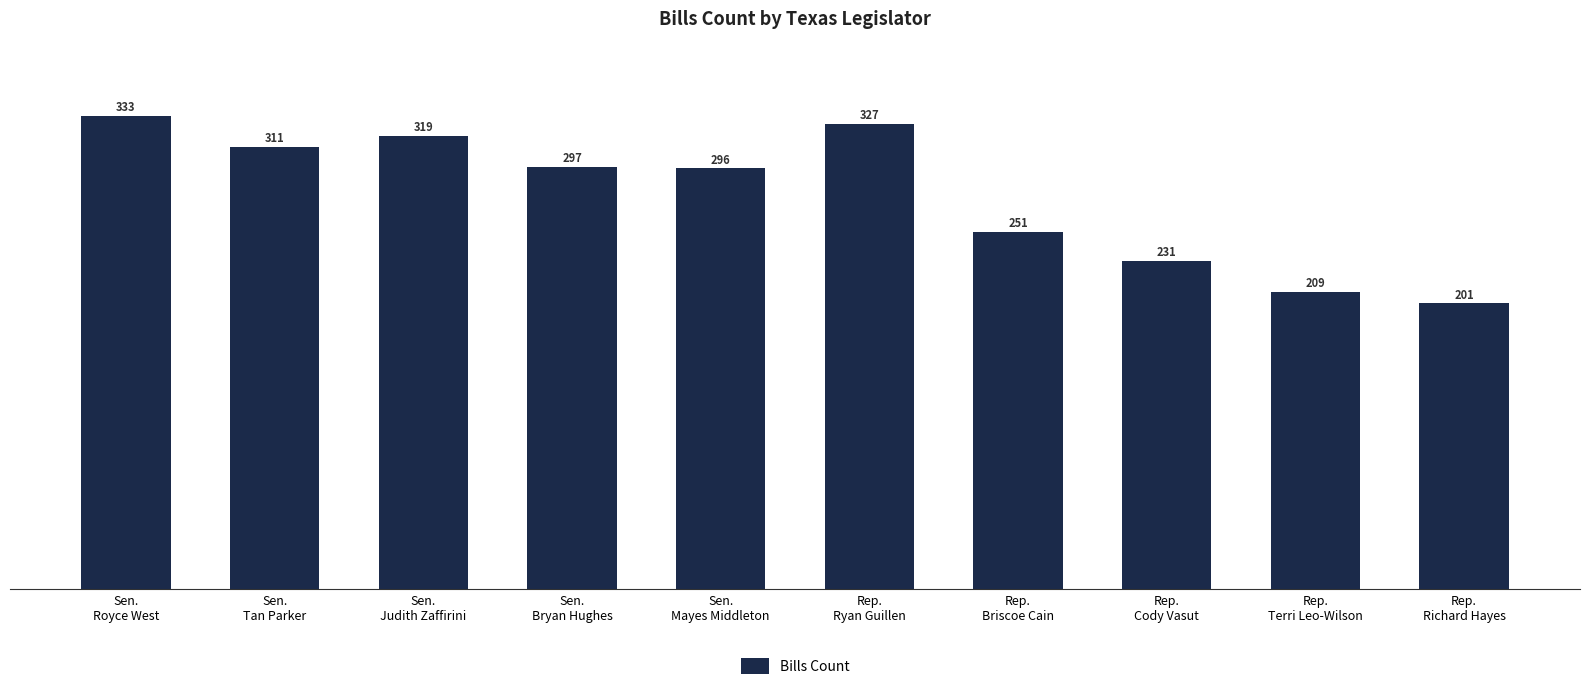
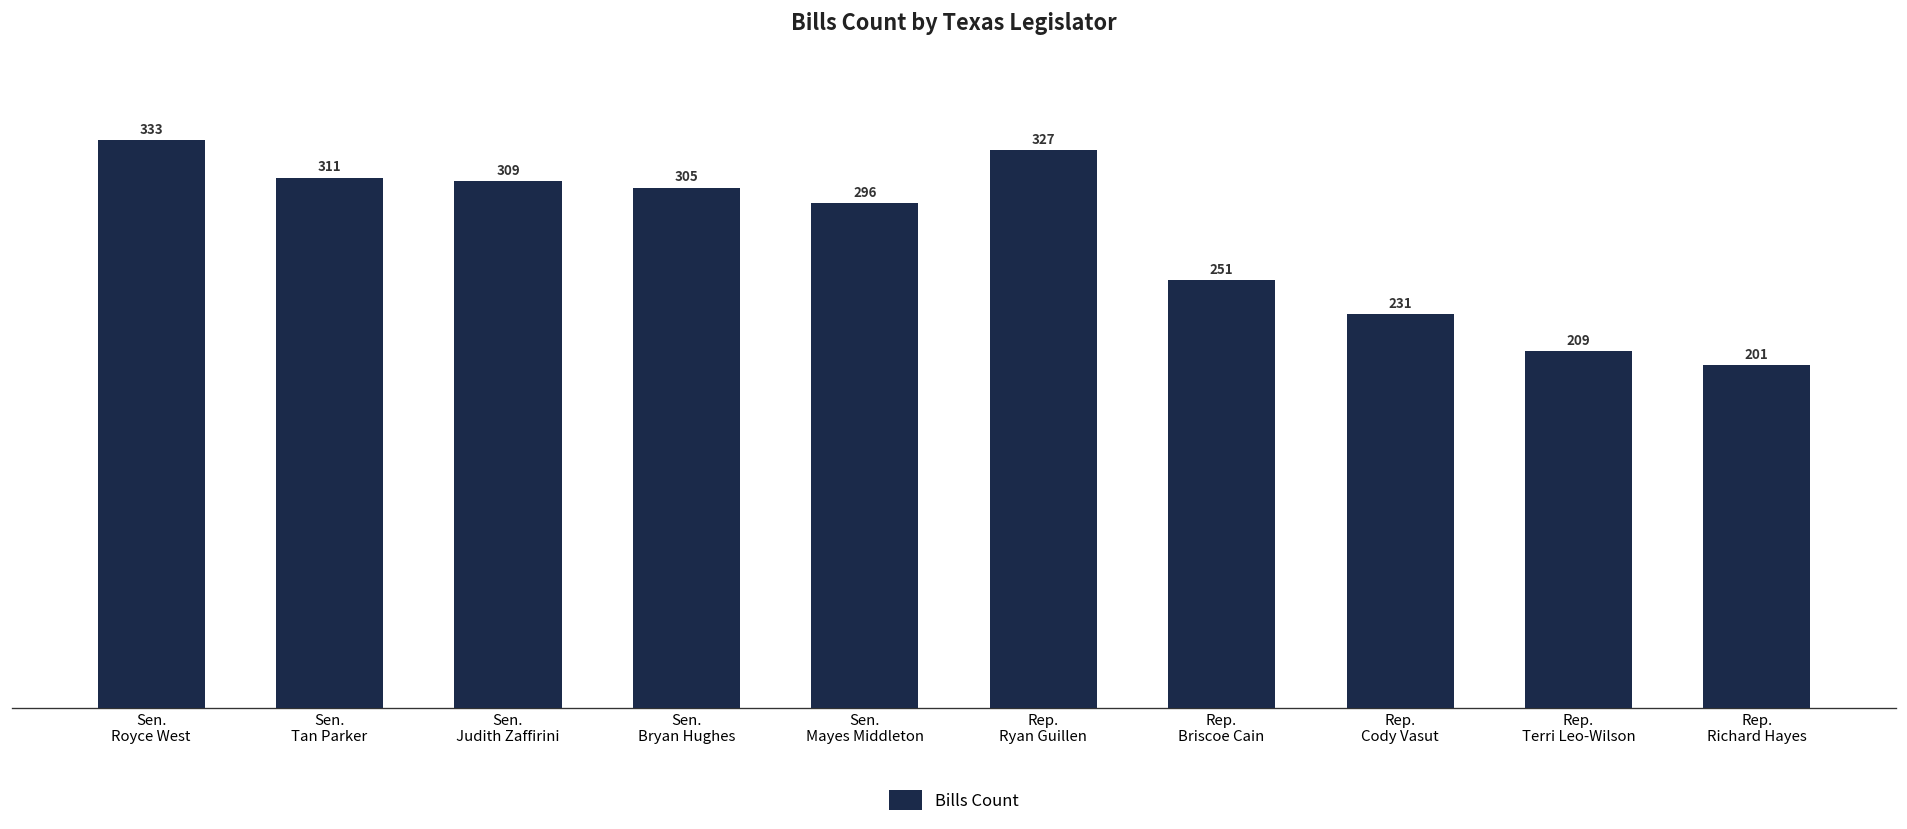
Sen. Judith Zaffirini: 319 -> 309
Sen. Bryan Hughes: 297 -> 305
